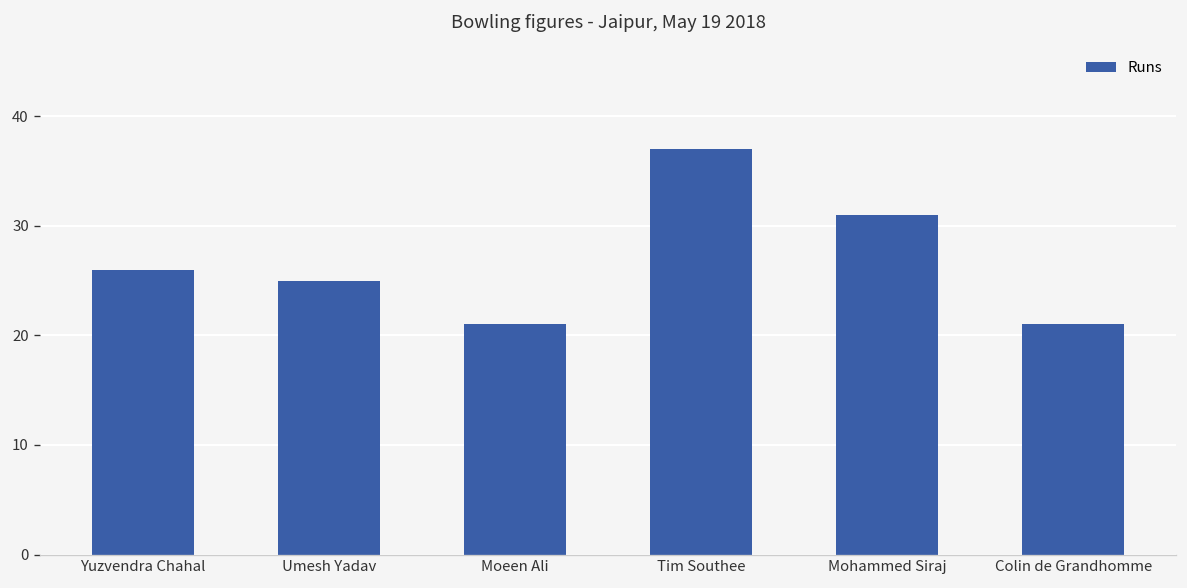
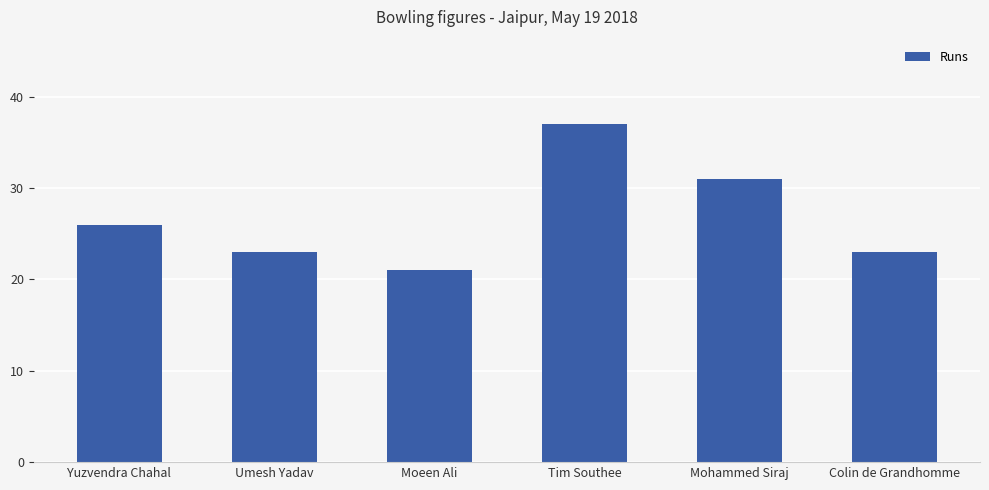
Umesh Yadav: 25 -> 23
Colin de Grandhomme: 21 -> 23
